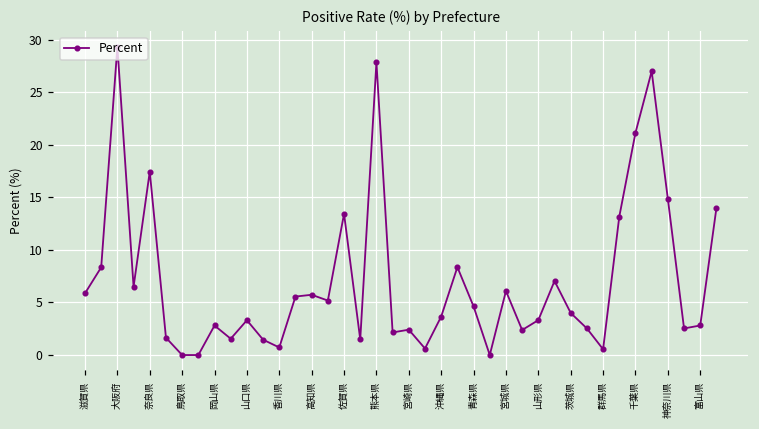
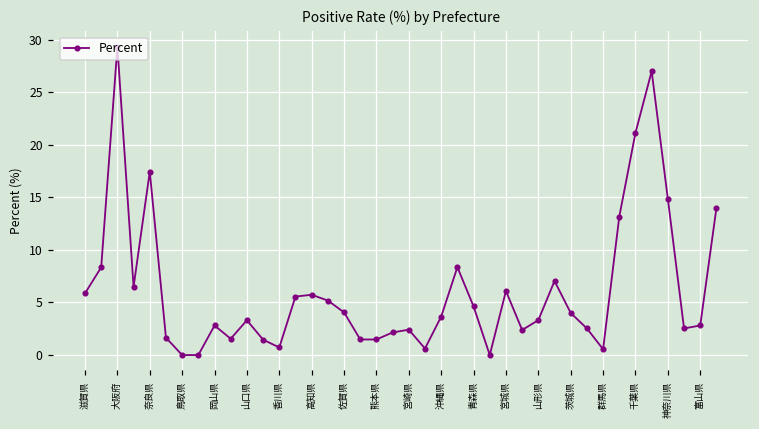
佐賀県: 13 -> 4
熊本県: 28 -> 1
